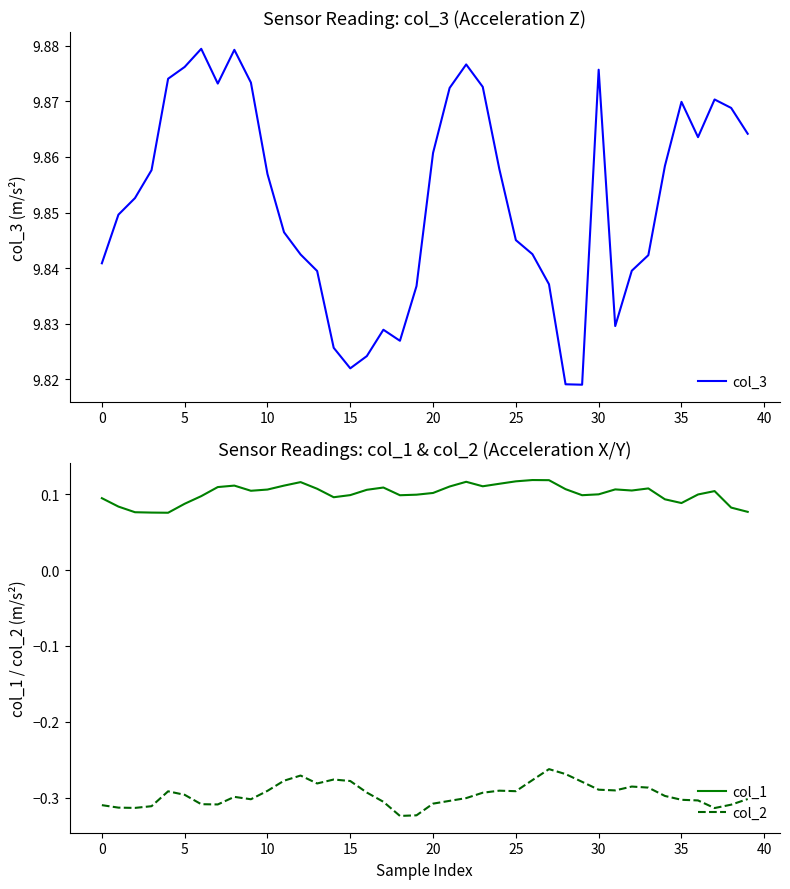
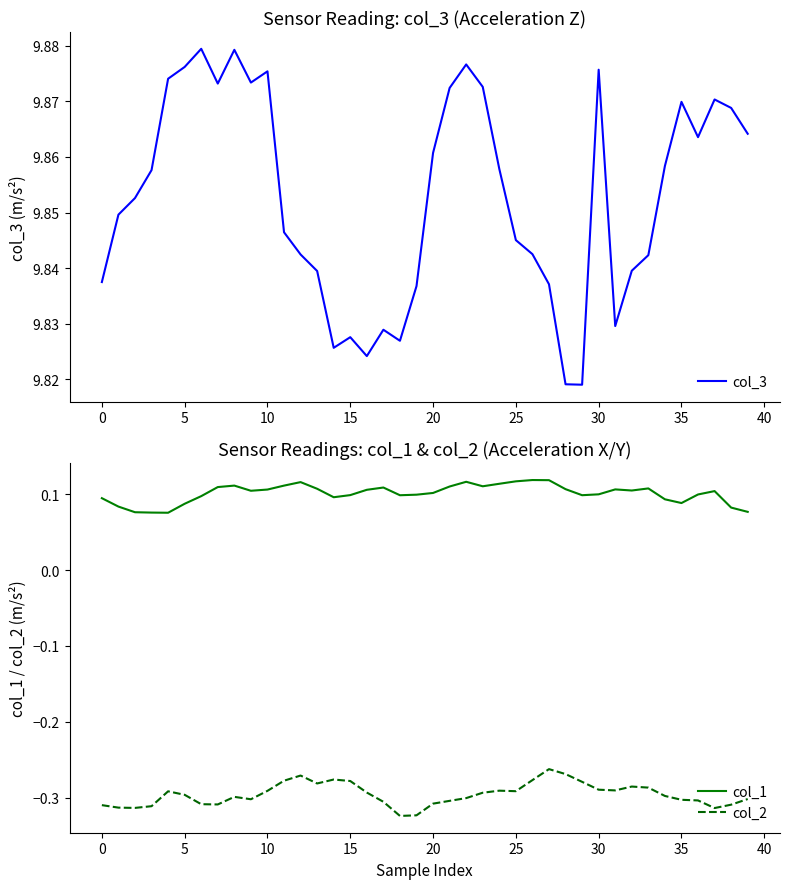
Sensor Reading: col_3 (Acceleration Z), 0: 9.841 -> 9.837
Sensor Reading: col_3 (Acceleration Z), 10: 9.857 -> 9.875
Sensor Reading: col_3 (Acceleration Z), 15: 9.822 -> 9.828
